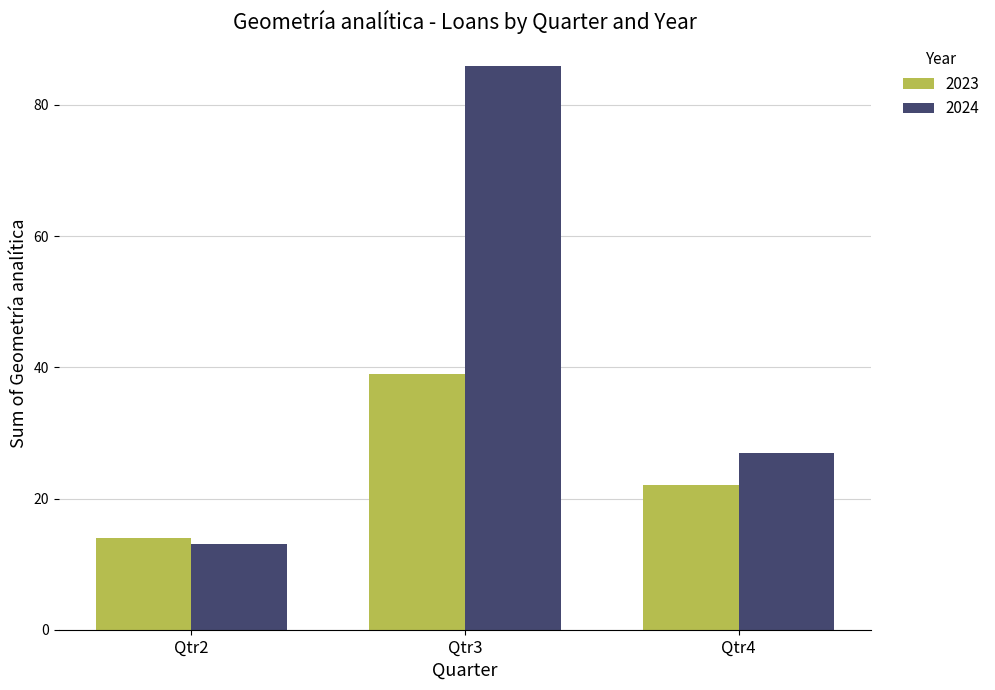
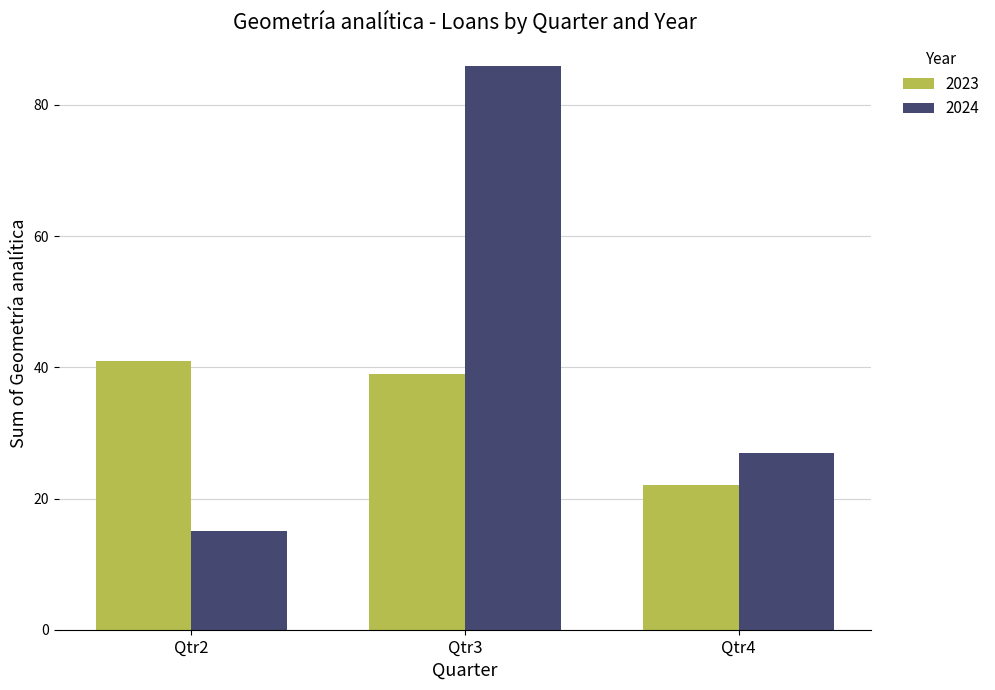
2023, Qtr2: 14 -> 41
2024, Qtr2: 13 -> 15
